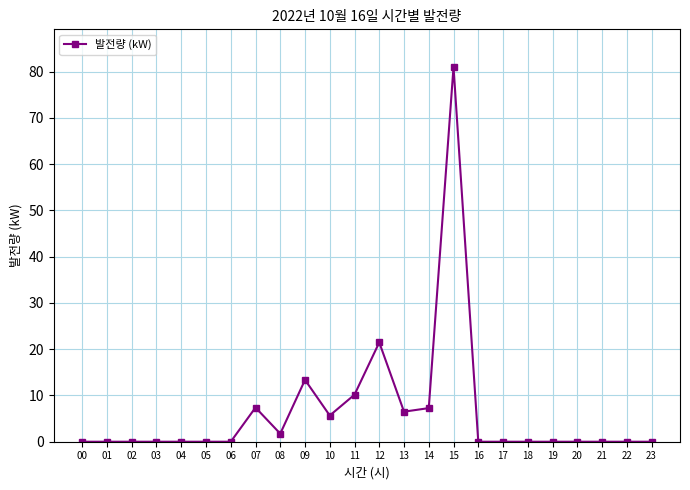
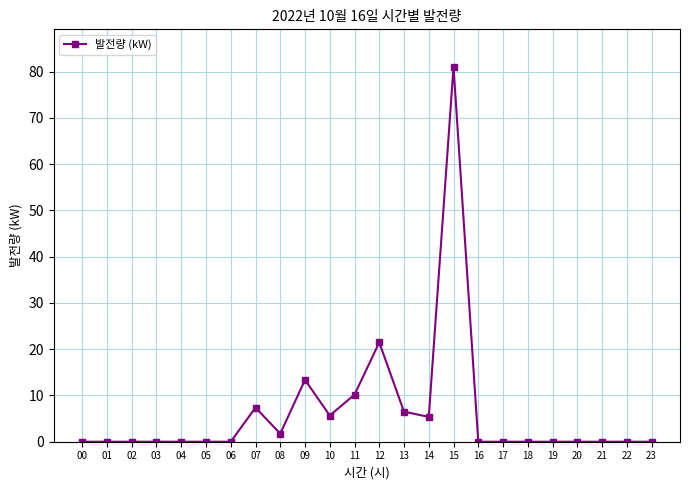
14: 7 -> 5
